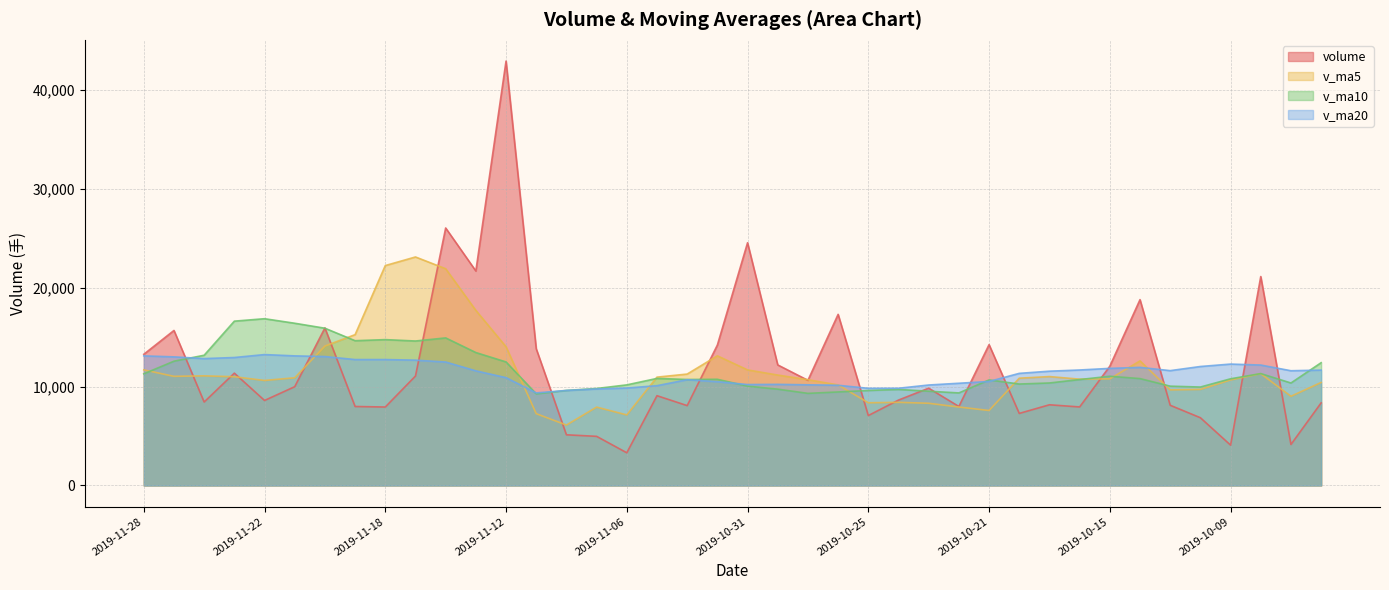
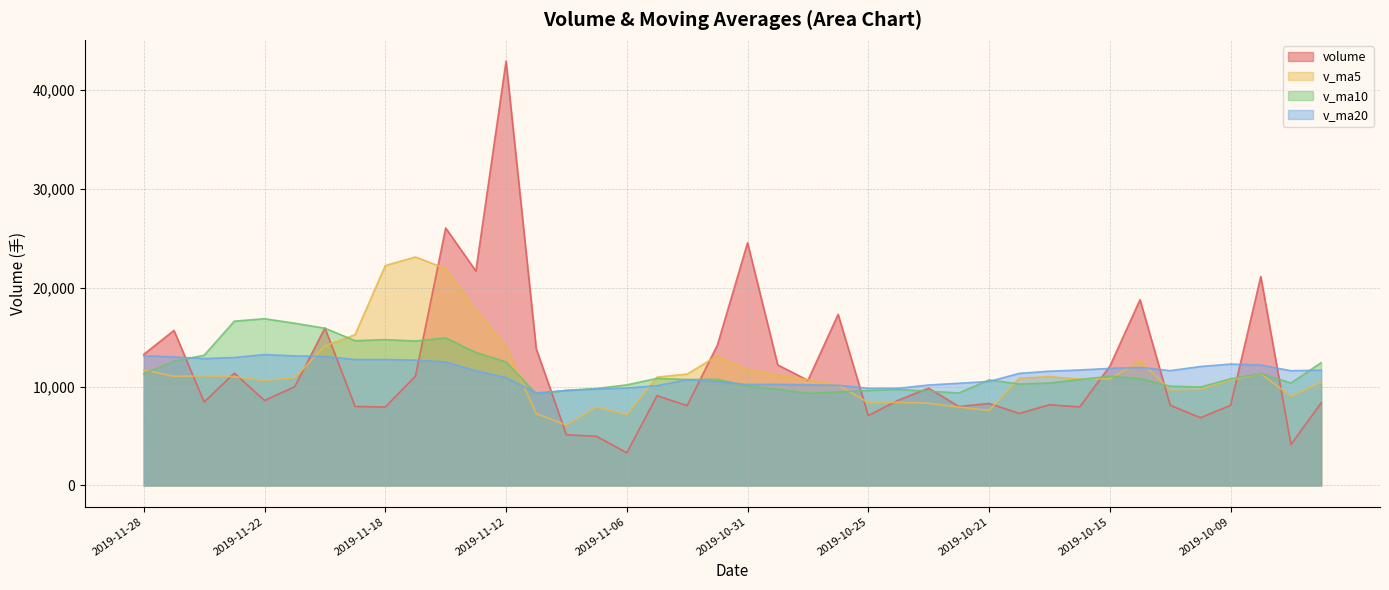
volume, 2019-10-21: 14,000 -> 8,000
volume, 2019-10-09: 4,000 -> 8,000
